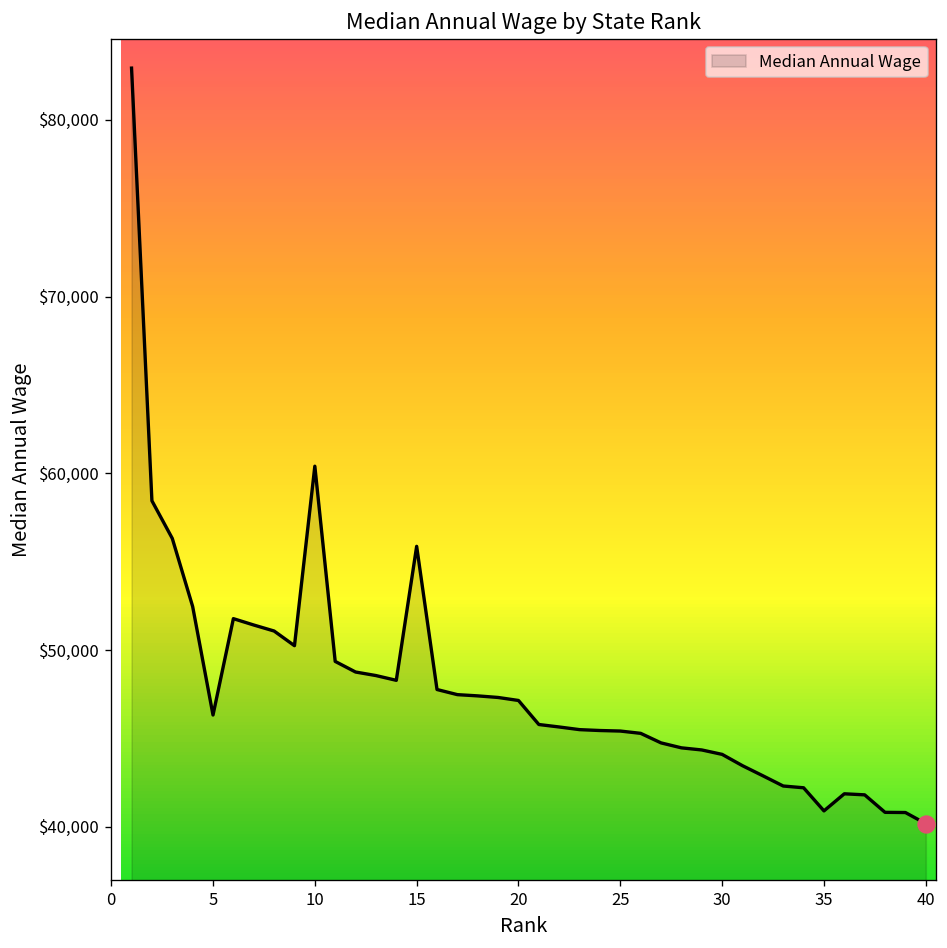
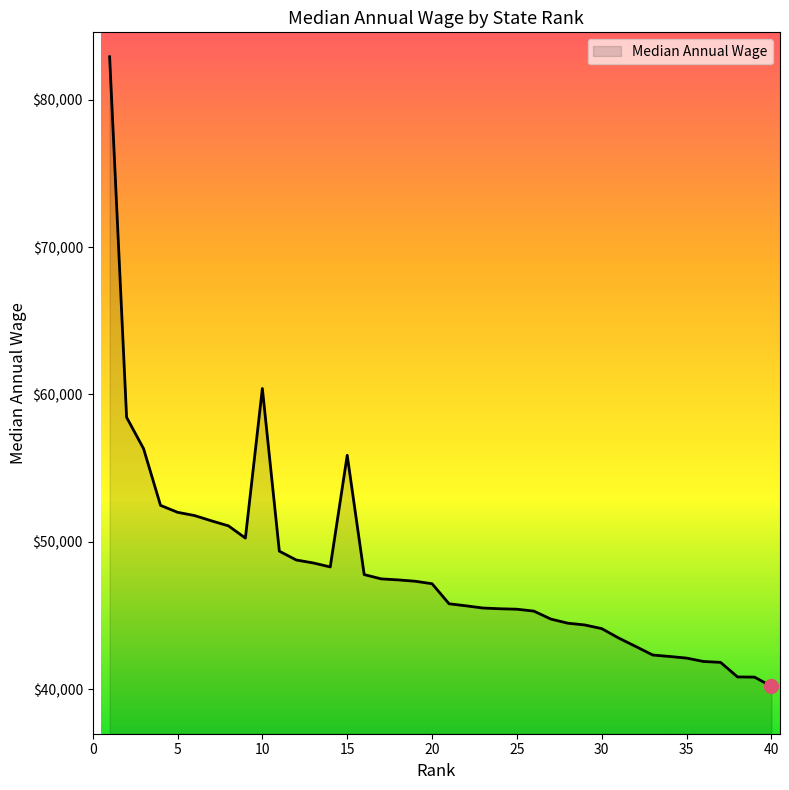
Median Annual Wage, 5: $46,300 -> $52,000
Median Annual Wage, 35: $40,900 -> $42,100
